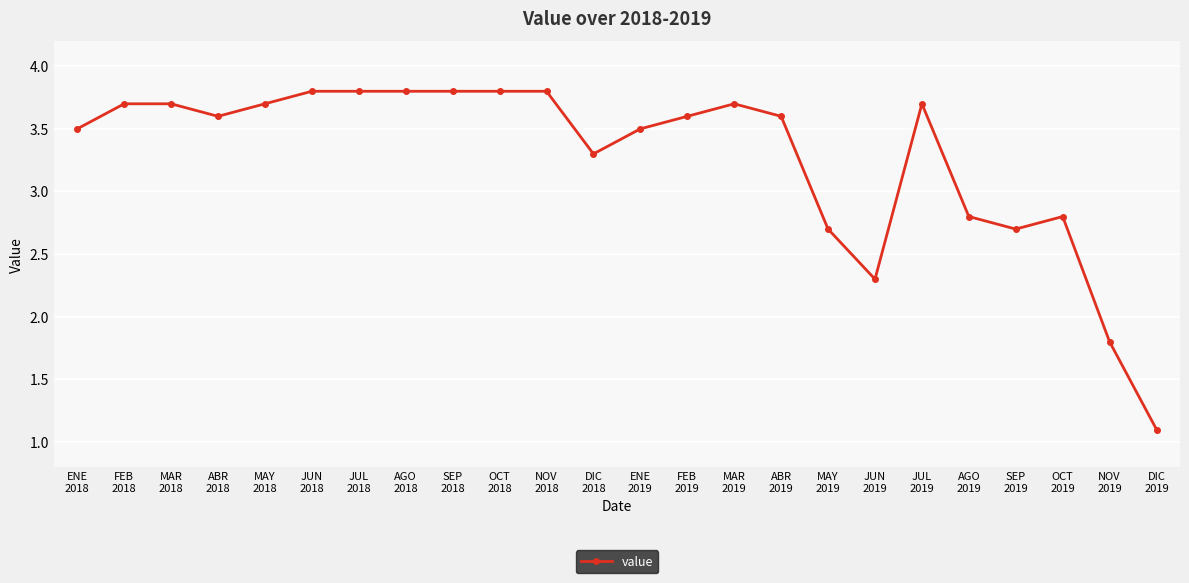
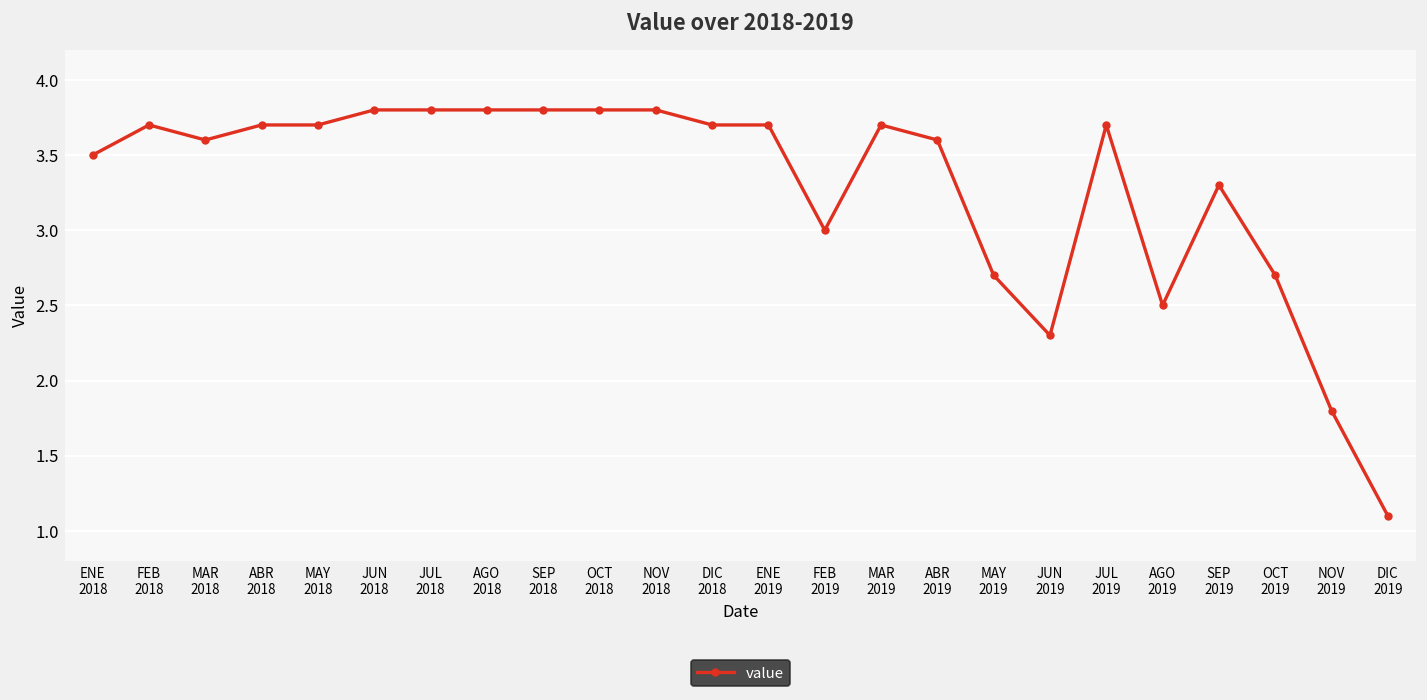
MAR 2018: 3.7 -> 3.6
ABR 2018: 3.6 -> 3.7
DIC 2018: 3.3 -> 3.7
ENE 2019: 3.5 -> 3.7
FEB 2019: 3.6 -> 3.0
AGO 2019: 2.8 -> 2.5
SEP 2019: 2.7 -> 3.3
OCT 2019: 2.8 -> 2.7
